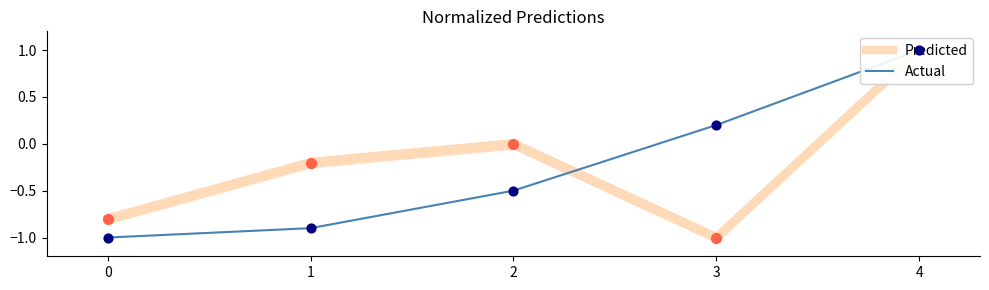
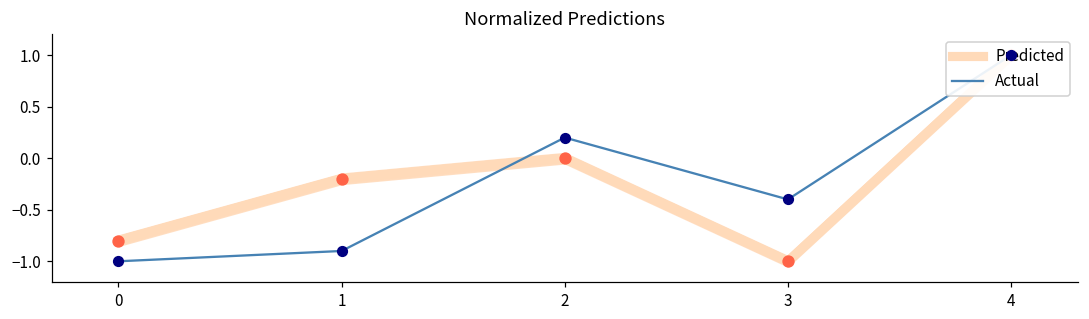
Actual, 2: -0.5 -> 0.2
Actual, 3: 0.2 -> -0.4
